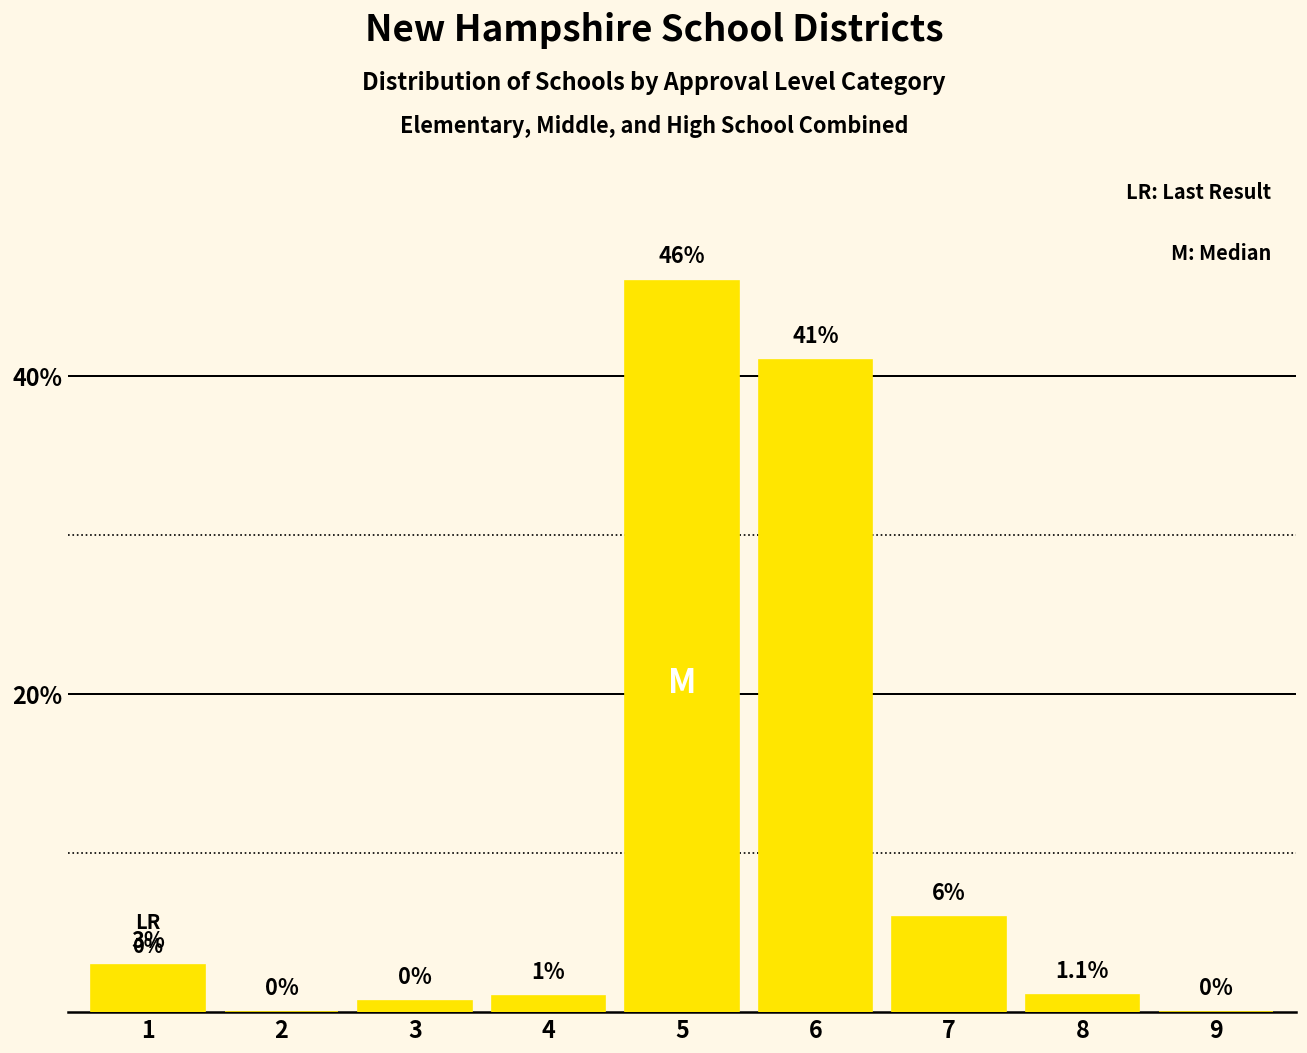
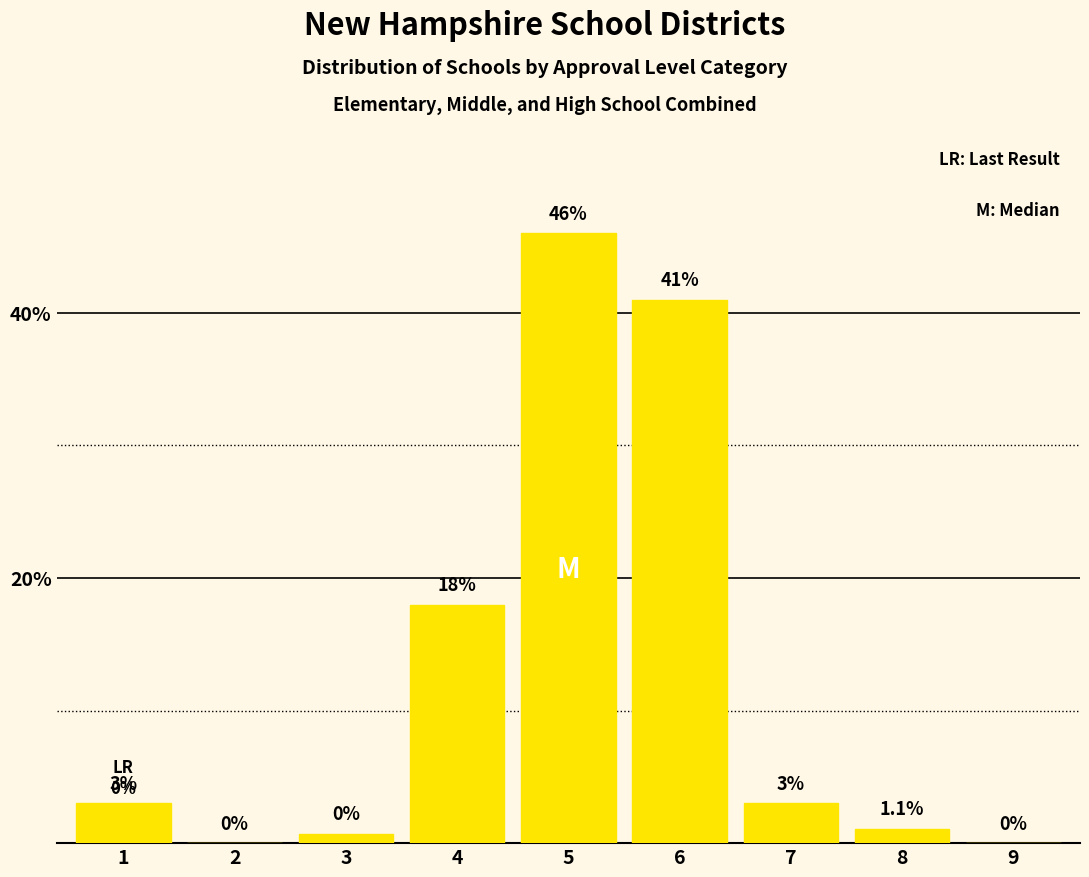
4: 1% -> 18%
7: 6% -> 3%
